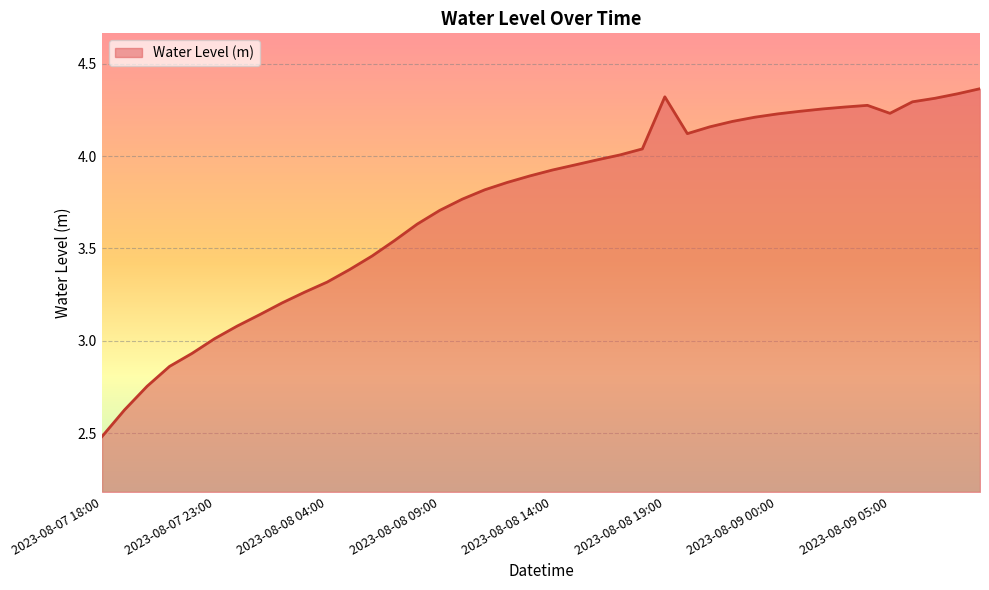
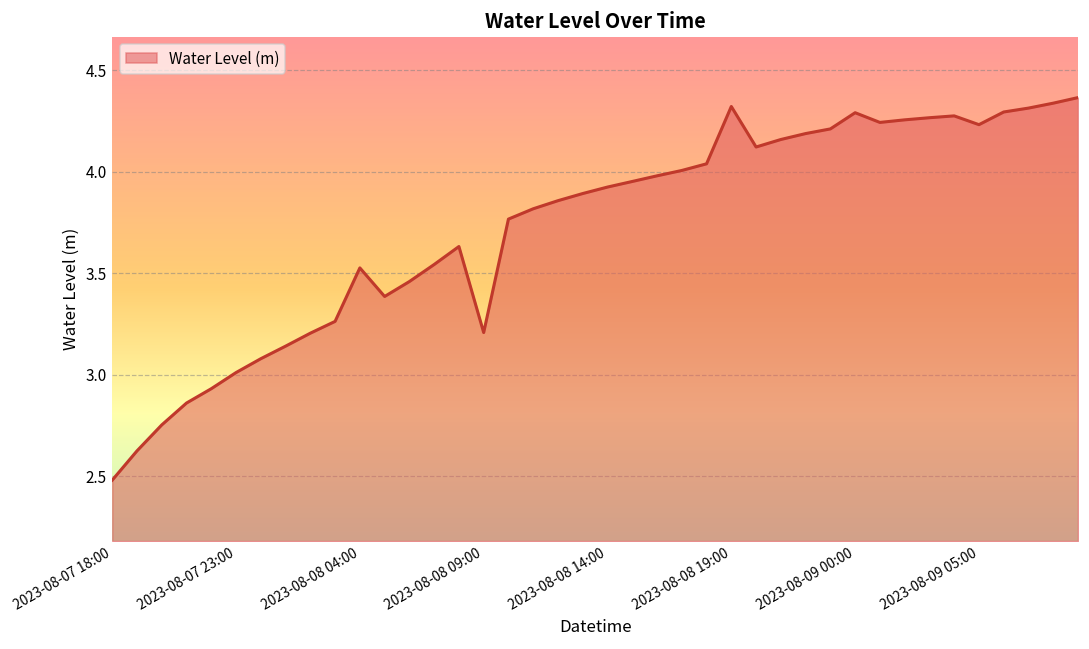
2023-08-08 04:00: 3.32 -> 3.53
2023-08-08 09:00: 3.71 -> 3.21
2023-08-09 00:00: 4.23 -> 4.29
